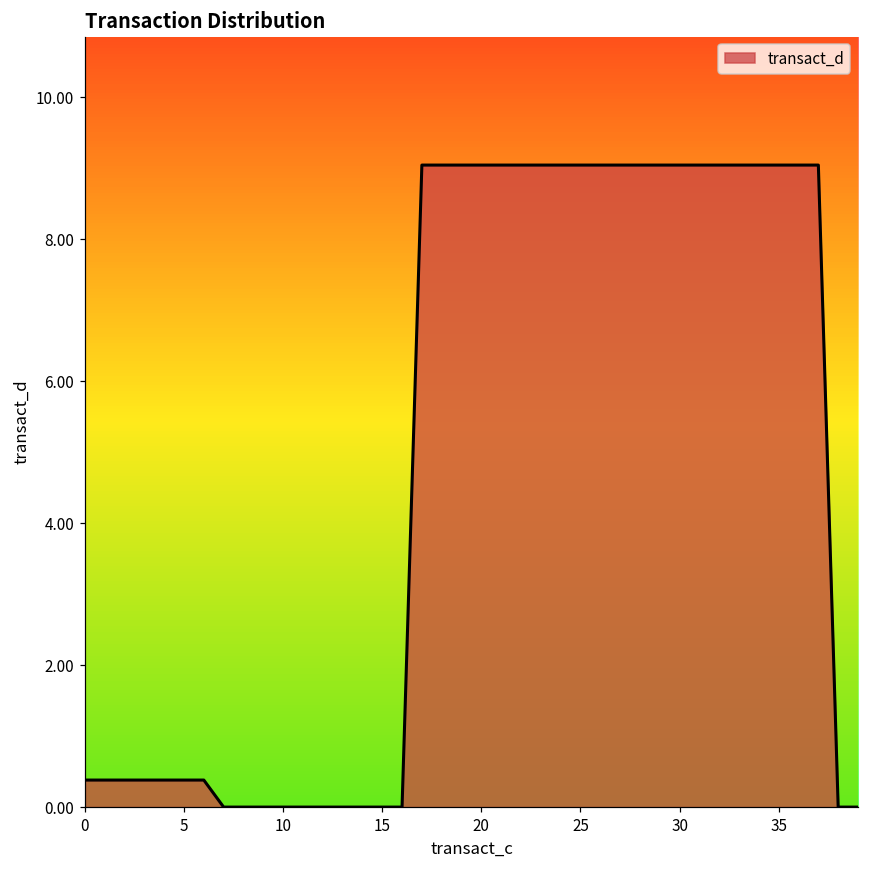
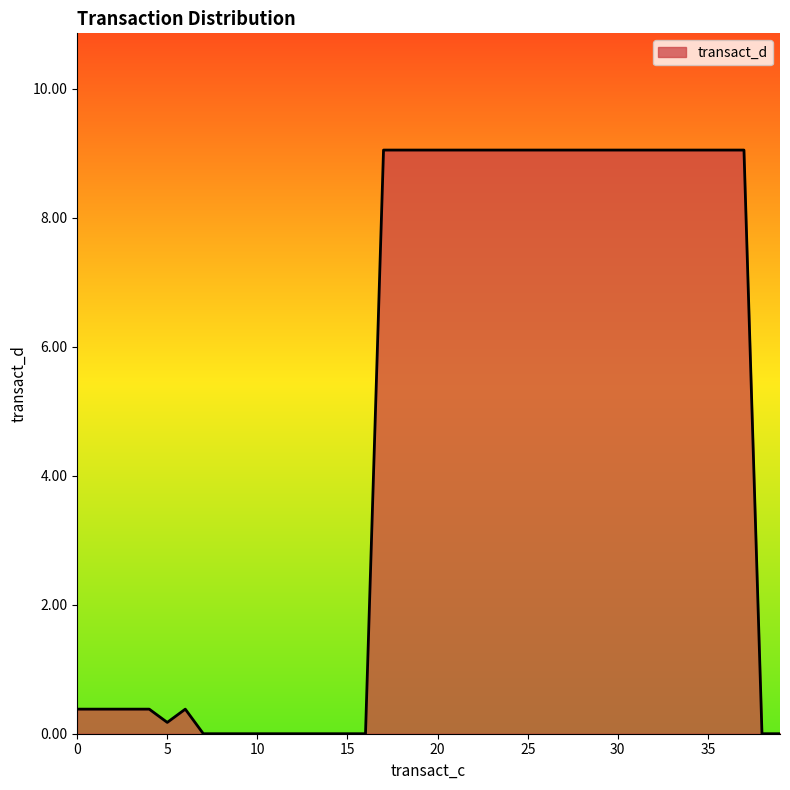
5: 0.4 -> 0.2
